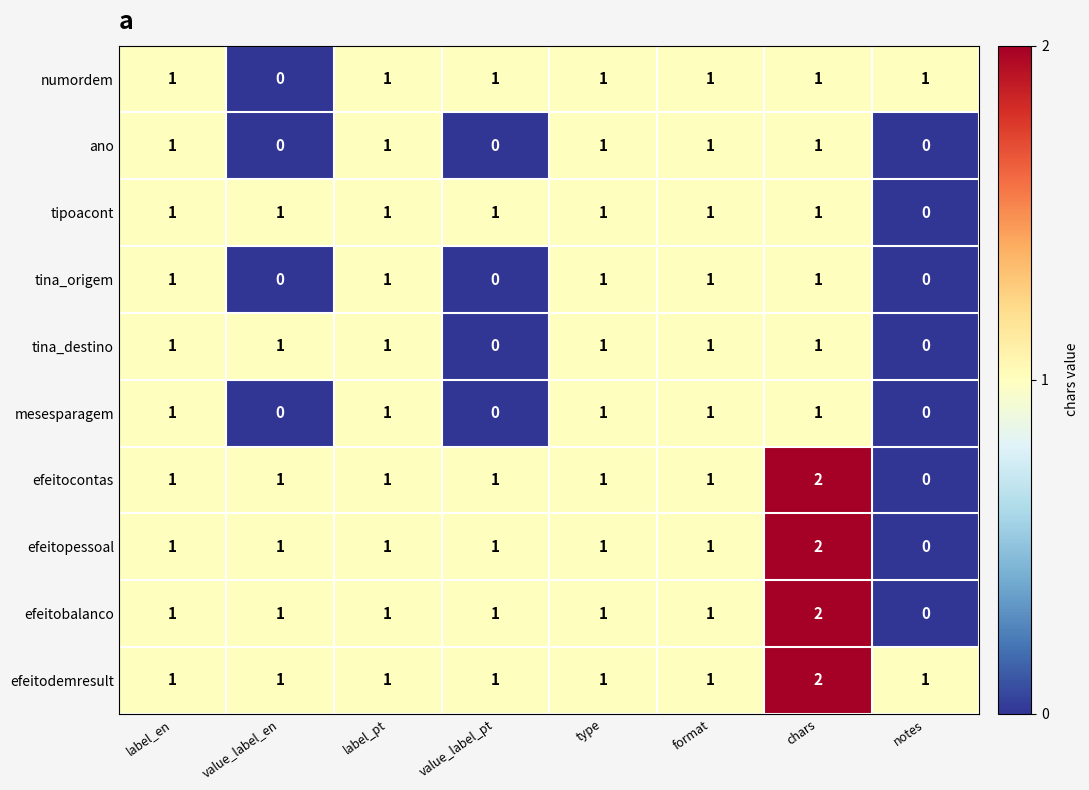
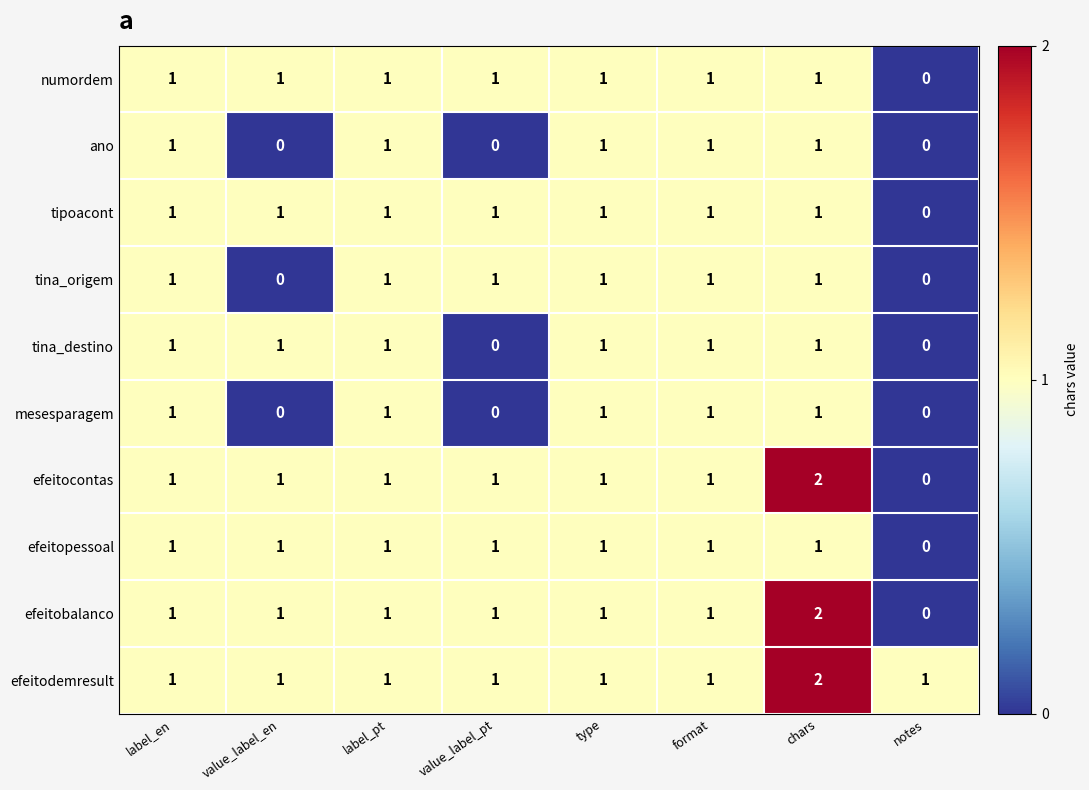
numordem, value_label_en: 0 -> 1
numordem, notes: 1 -> 0
tina_origem, value_label_pt: 0 -> 1
efeitopessoal, chars: 2 -> 1
